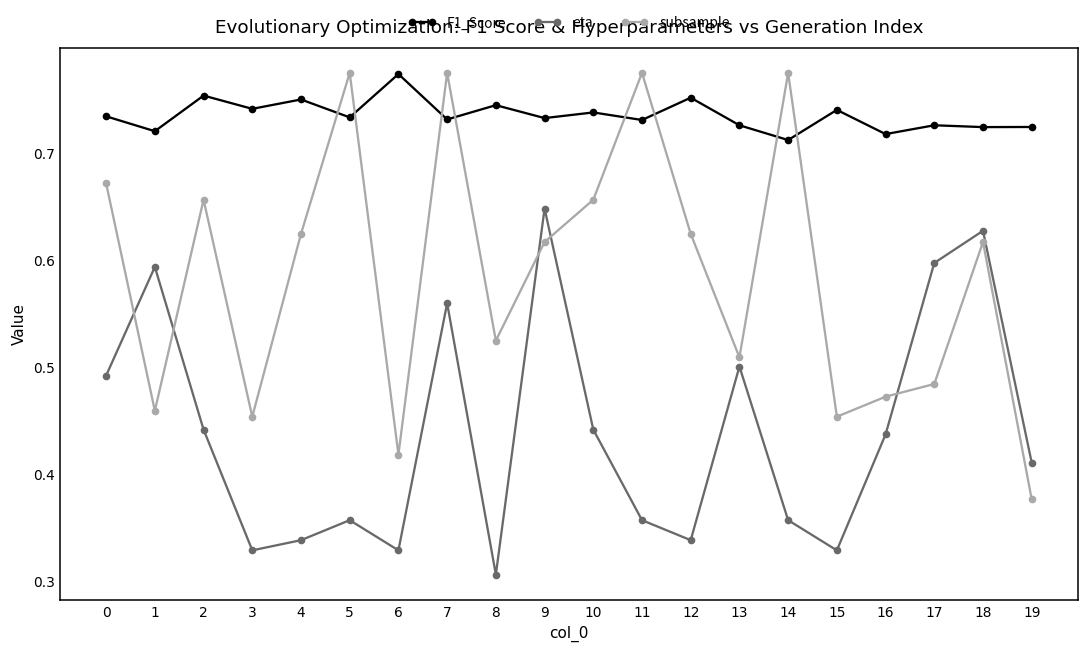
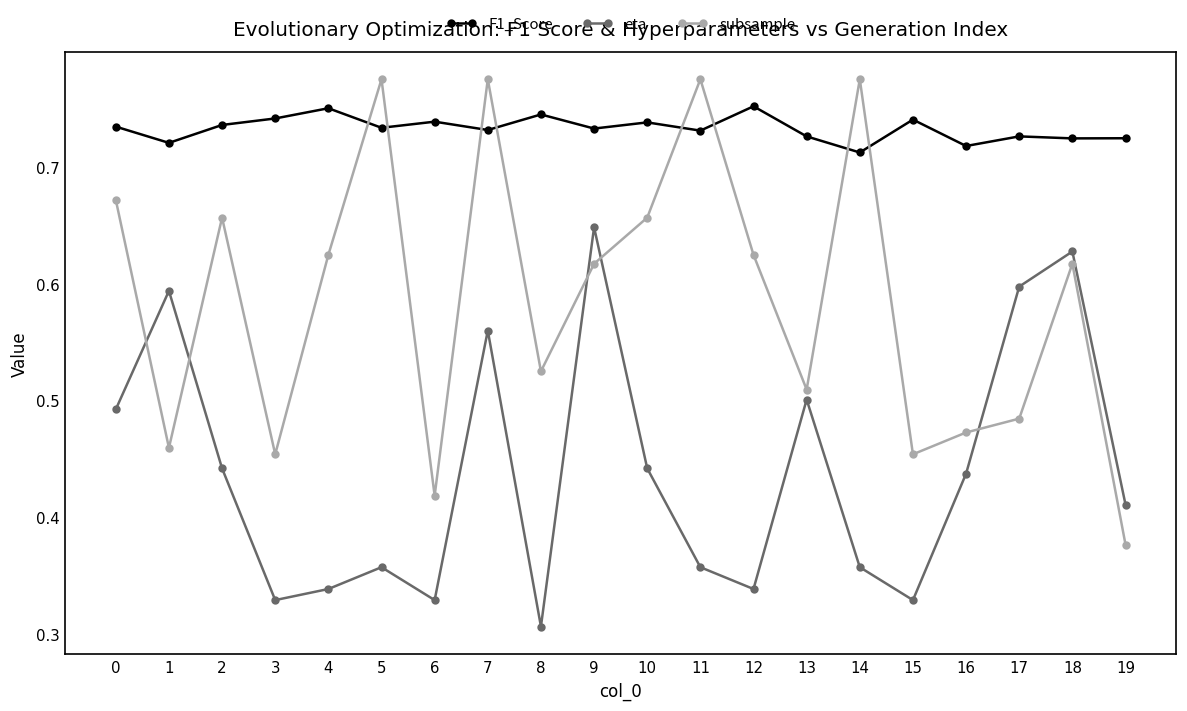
F1_Score, 2: 0.75 -> 0.74
F1_Score, 6: 0.77 -> 0.74
